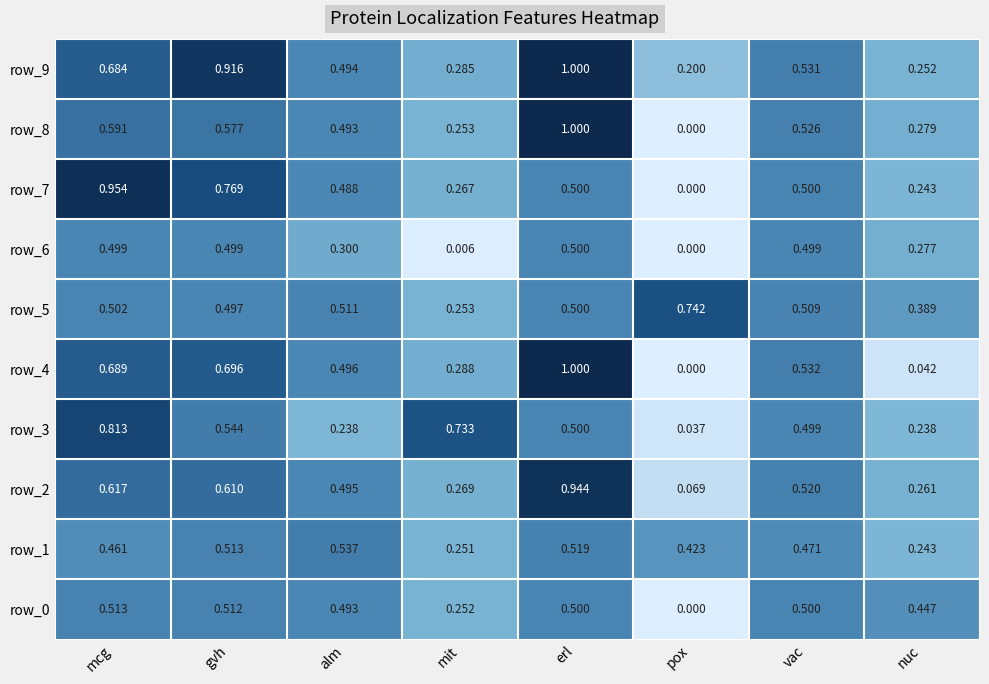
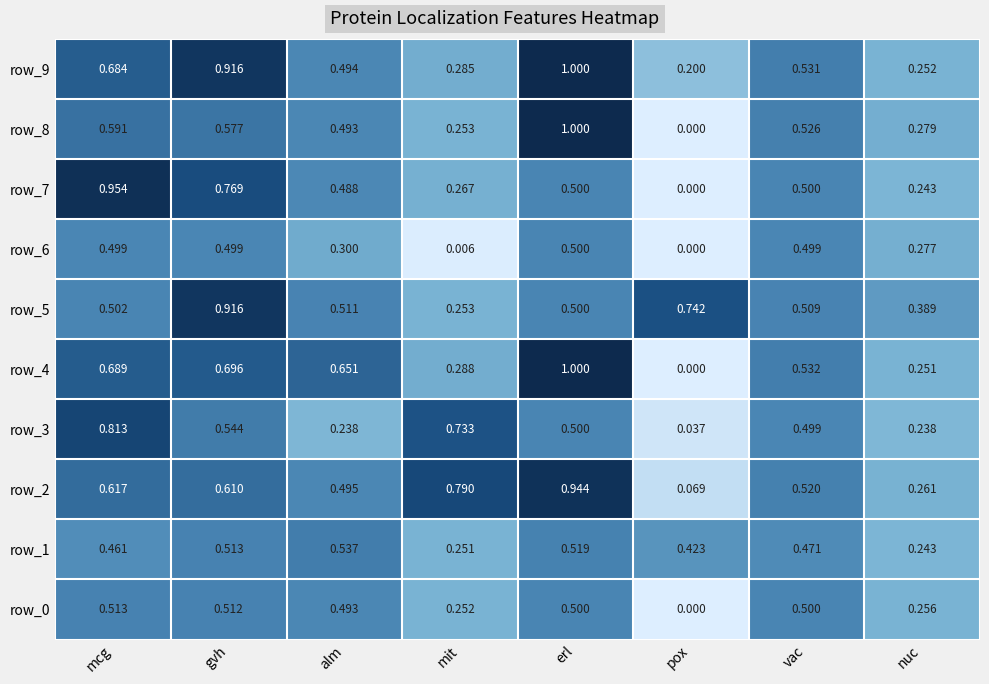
row_5, gvh: 0.497 -> 0.916
row_4, alm: 0.496 -> 0.651
row_4, nuc: 0.042 -> 0.251
row_2, mit: 0.269 -> 0.790
row_0, nuc: 0.447 -> 0.256
